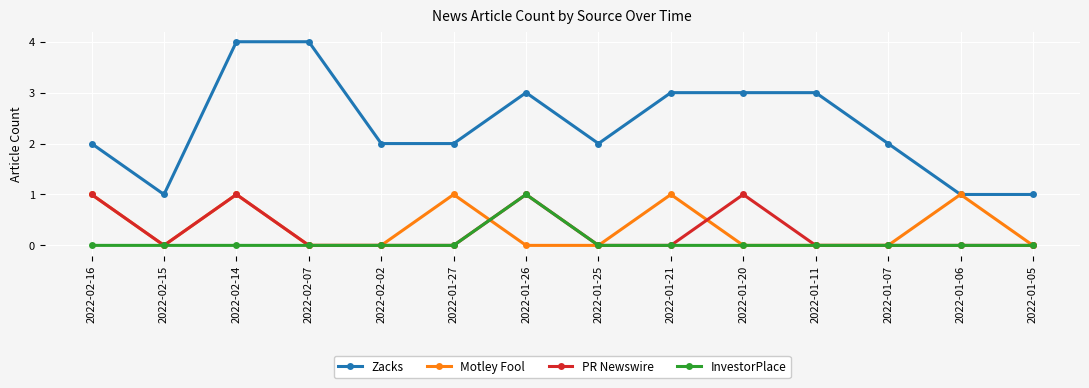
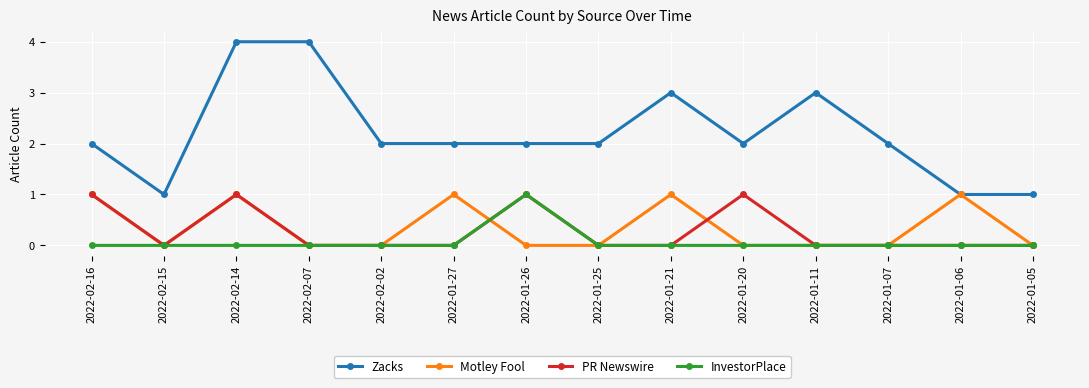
Zacks, 2022-01-26: 3 -> 2
Zacks, 2022-01-20: 3 -> 2
